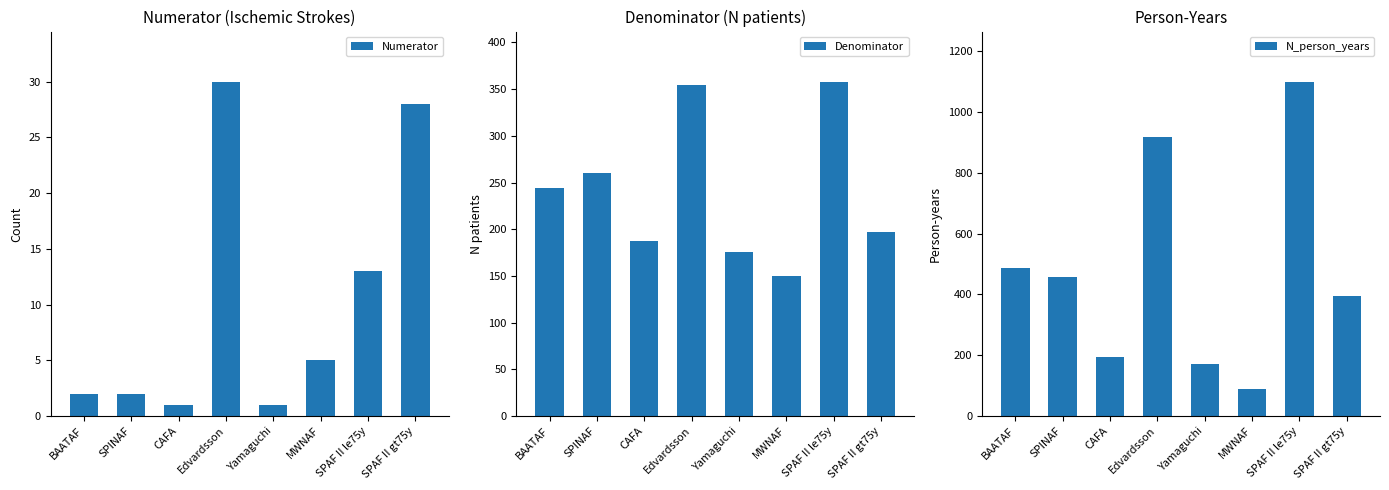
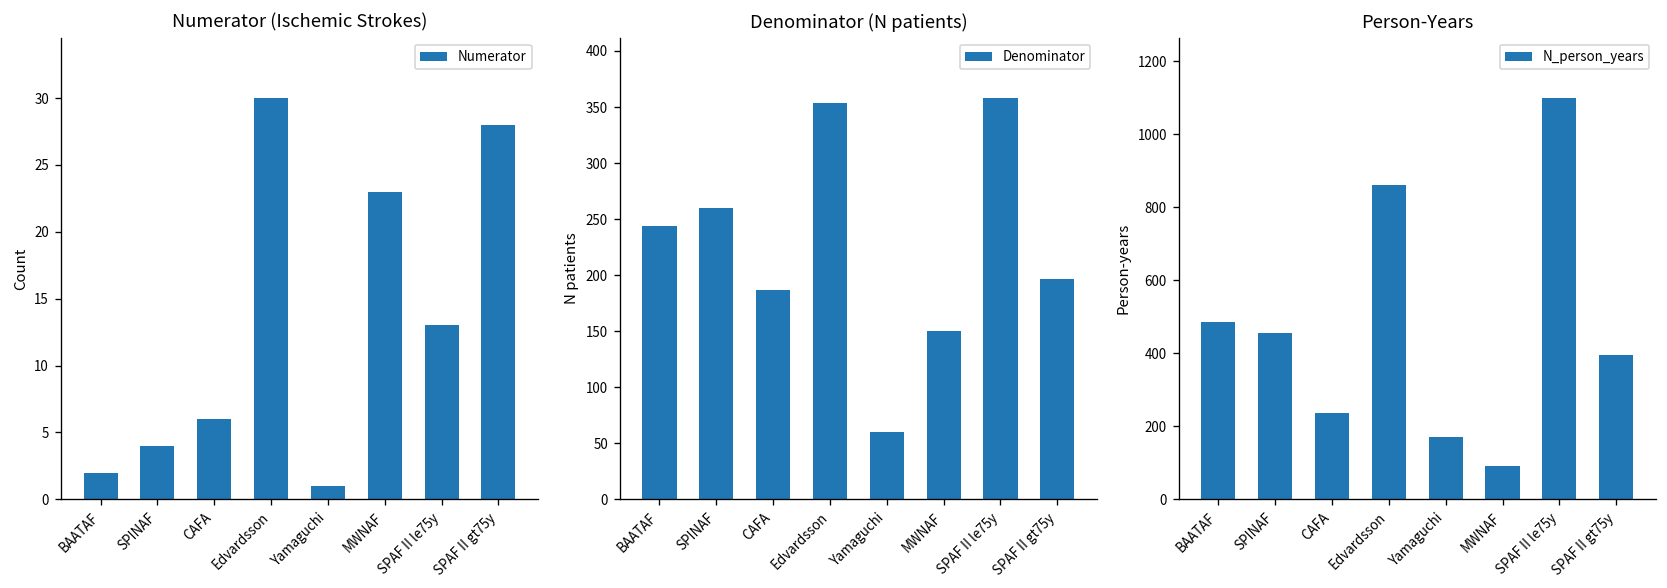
Numerator (Ischemic Strokes), SPINAF: 2 -> 4
Numerator (Ischemic Strokes), CAFA: 1 -> 6
Numerator (Ischemic Strokes), MWNAF: 5 -> 23
Denominator (N patients), Yamaguchi: 180 -> 60
Person-Years, CAFA: 190 -> 240
Person-Years, Edvardsson: 920 -> 860
